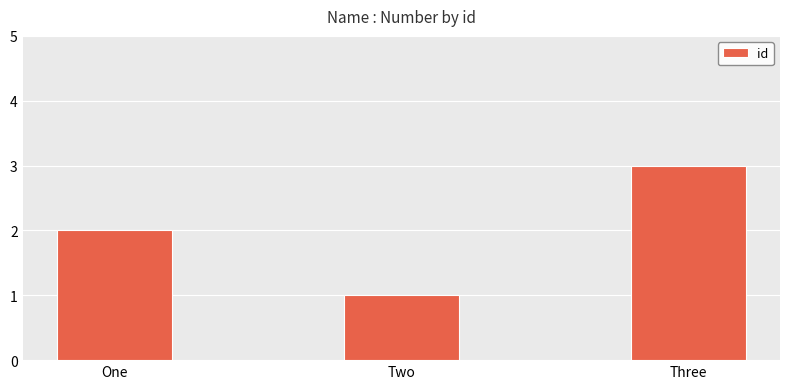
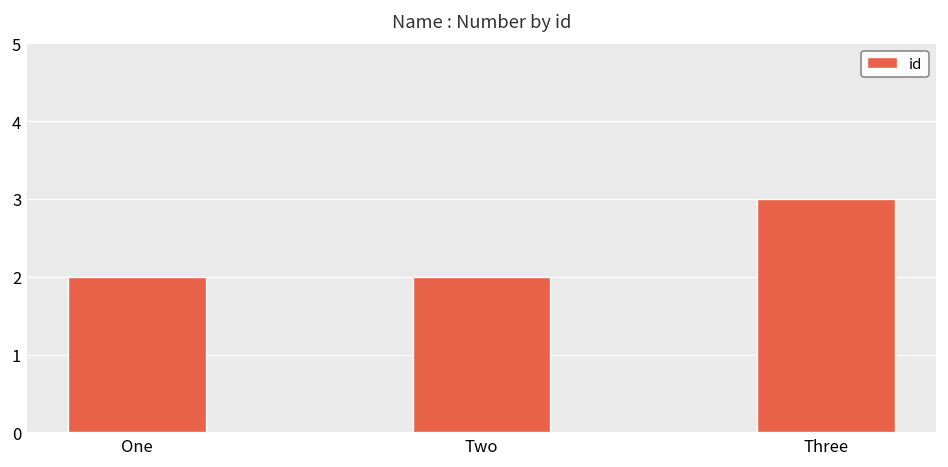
Two: 1 -> 2
